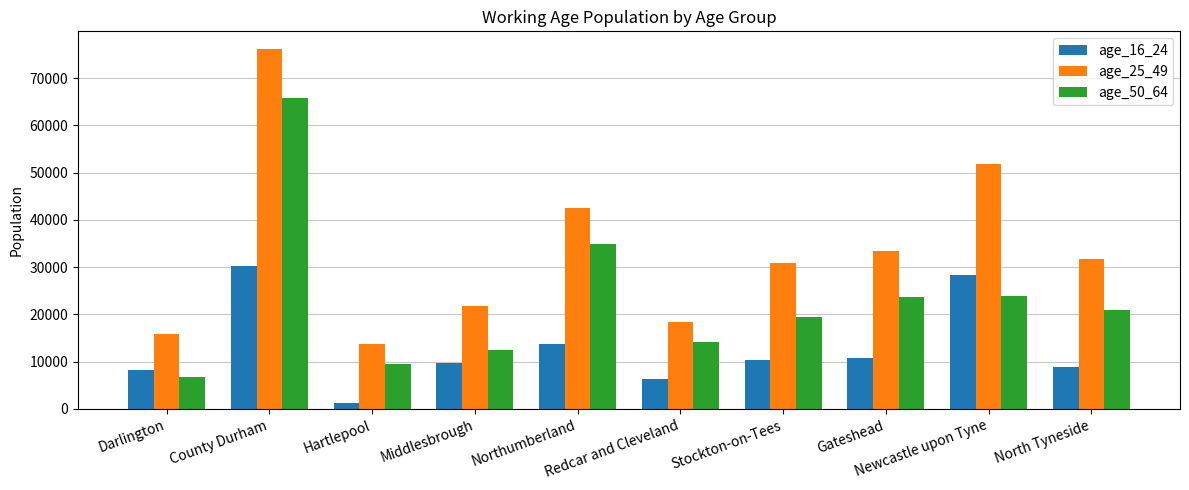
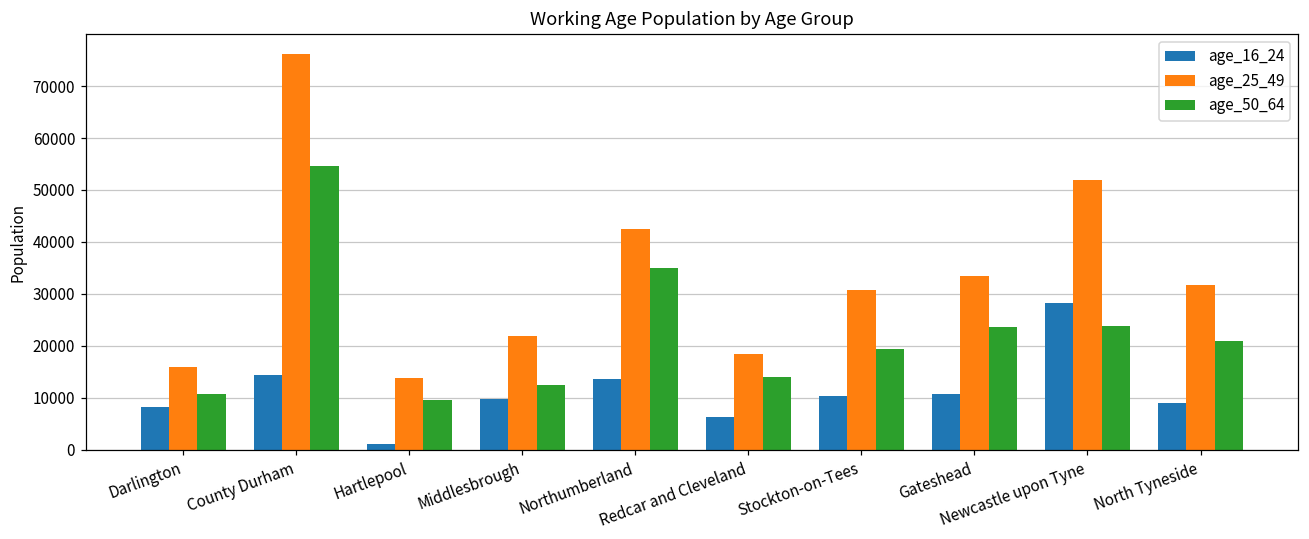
age_50_64, Darlington: 7000 -> 11000
age_16_24, County Durham: 30000 -> 14000
age_50_64, County Durham: 66000 -> 55000
